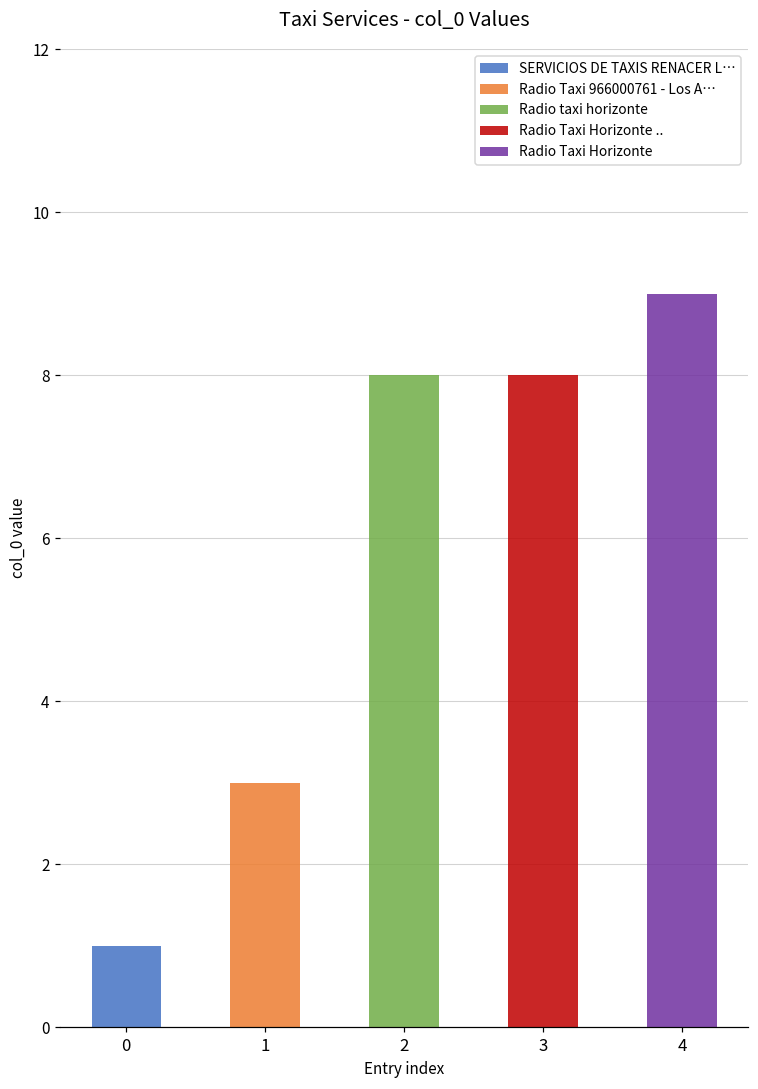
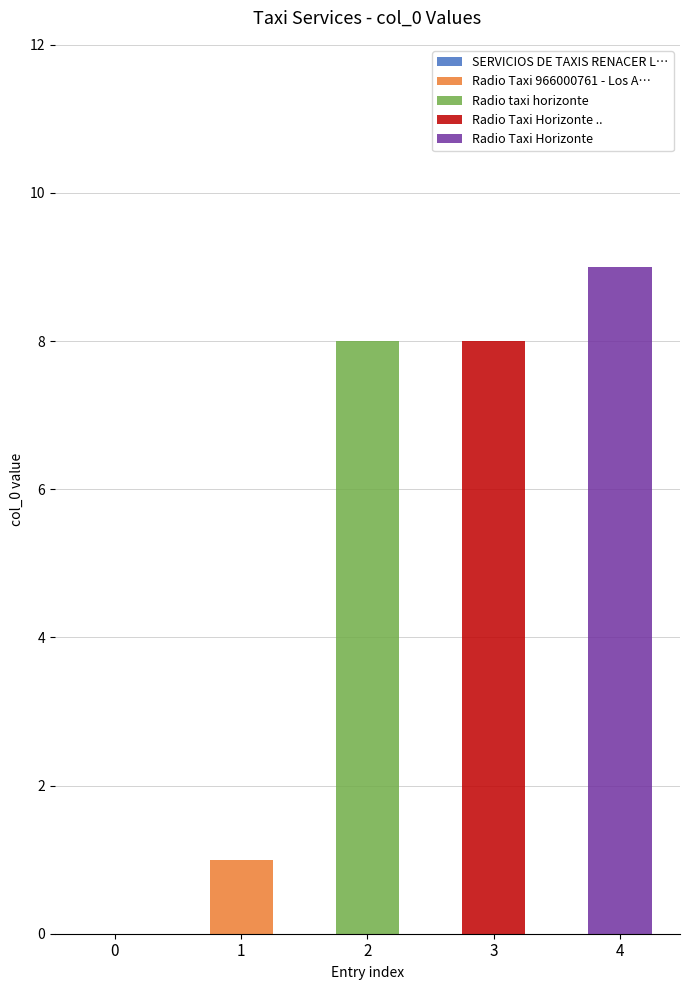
0: 1 -> 0
1: 3 -> 1
